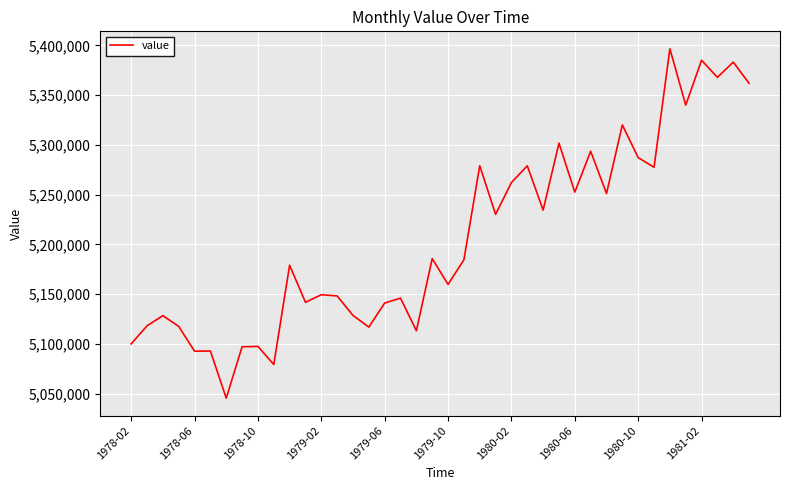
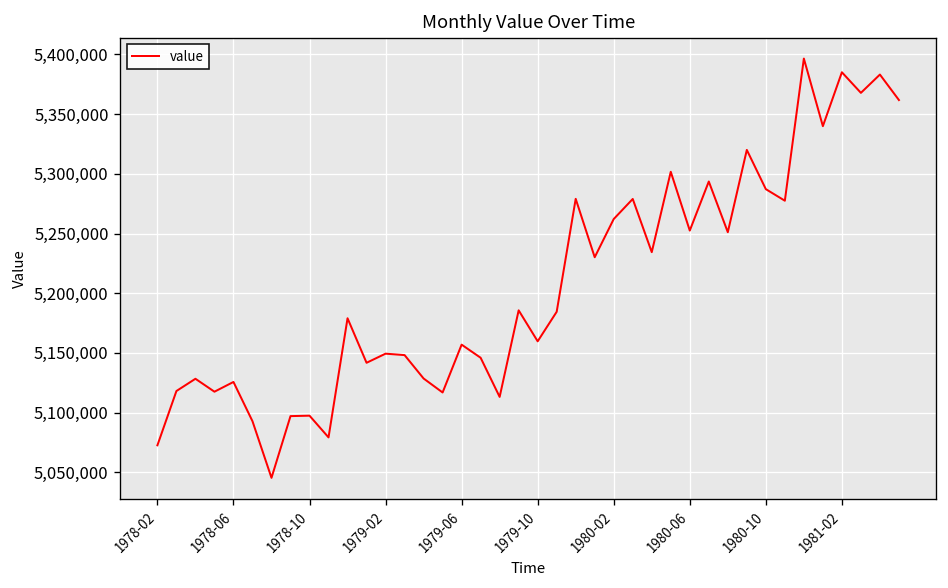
1978-02: 5,100,000 -> 5,070,000
1978-06: 5,090,000 -> 5,130,000
1979-06: 5,140,000 -> 5,160,000
